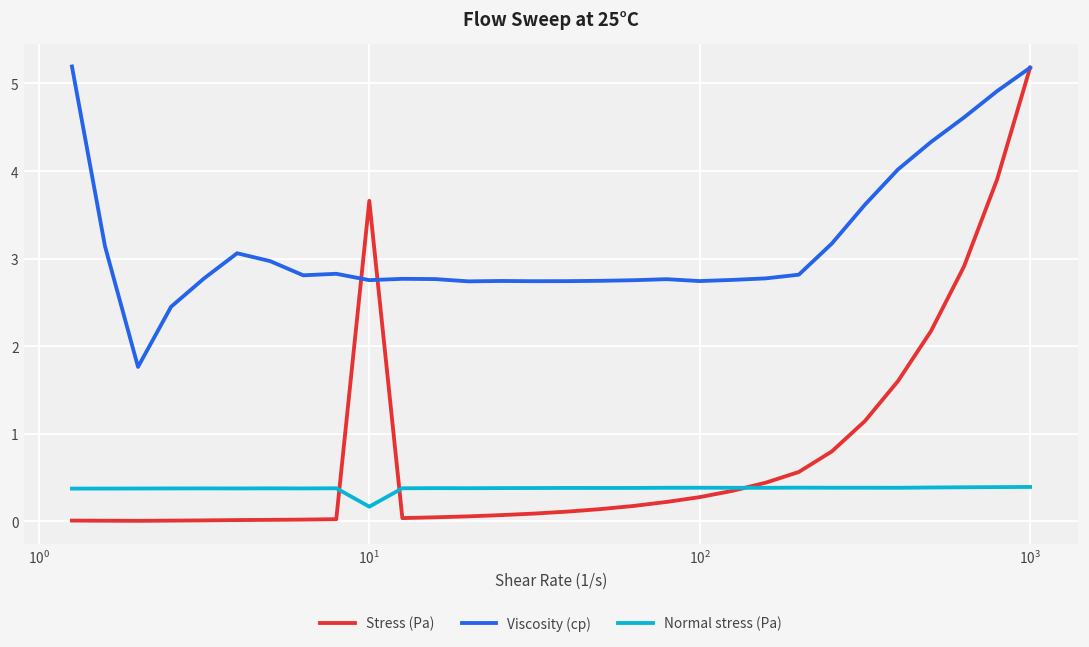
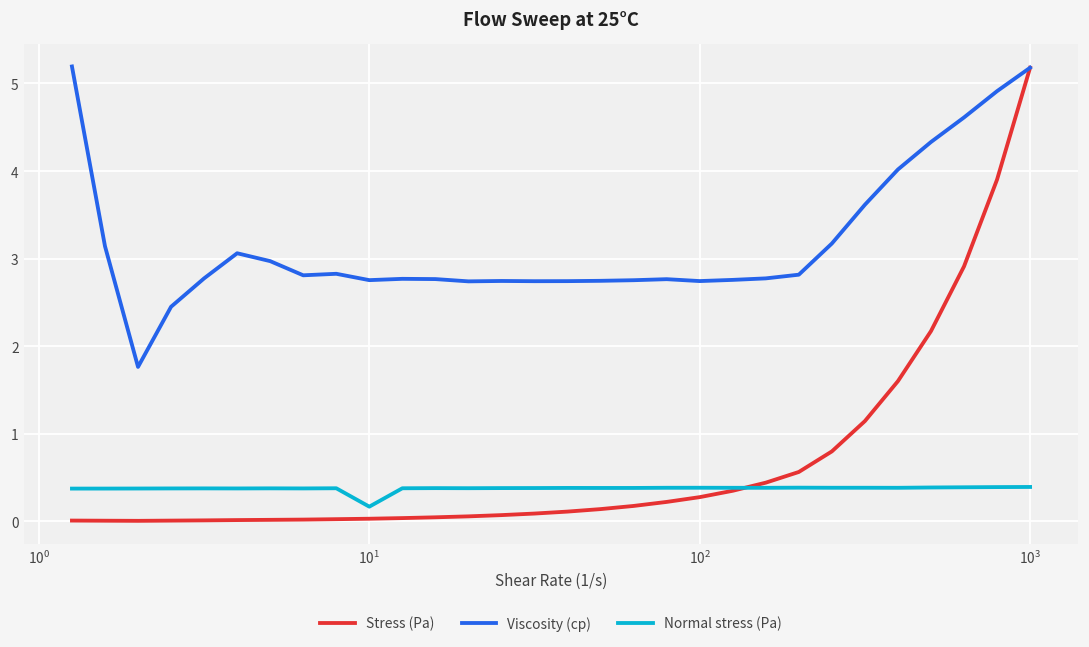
Stress (Pa), 10^1: 3.7 -> 0.0
